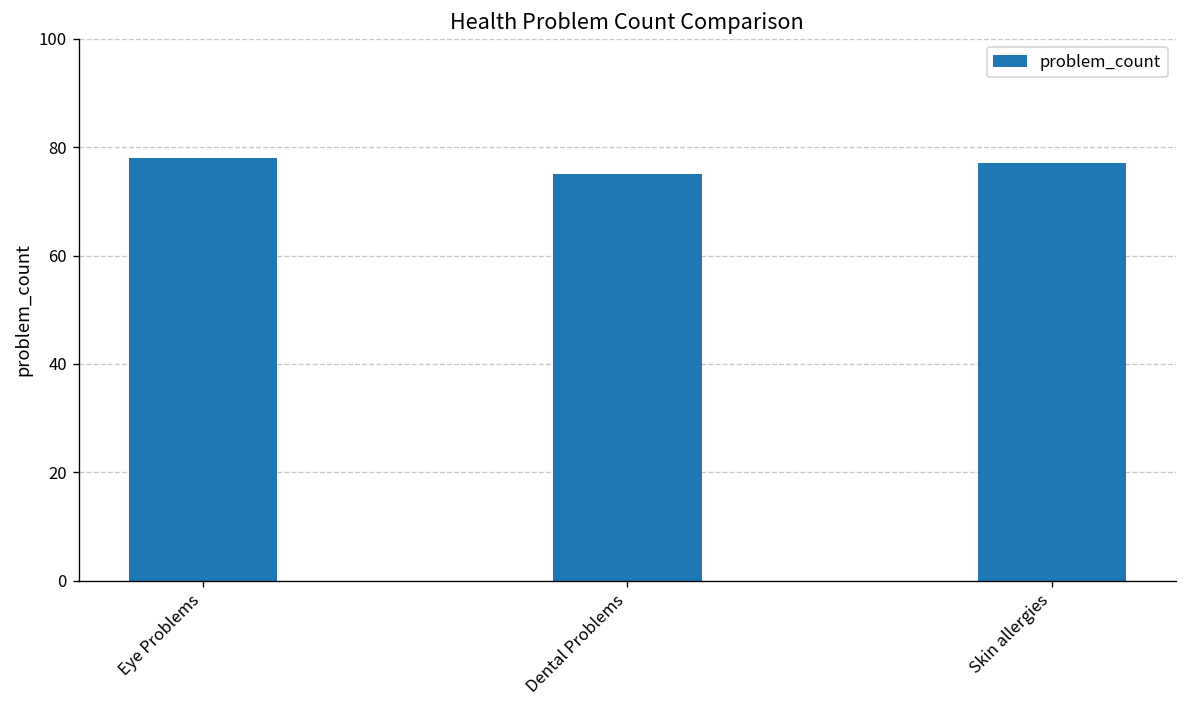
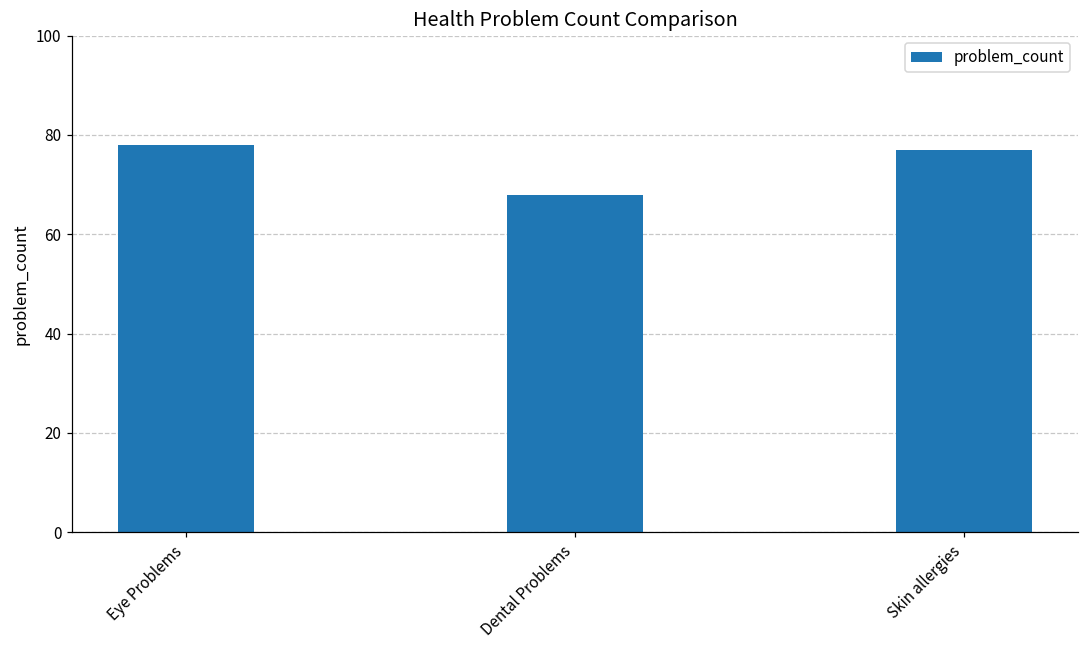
Dental Problems: 75 -> 68
